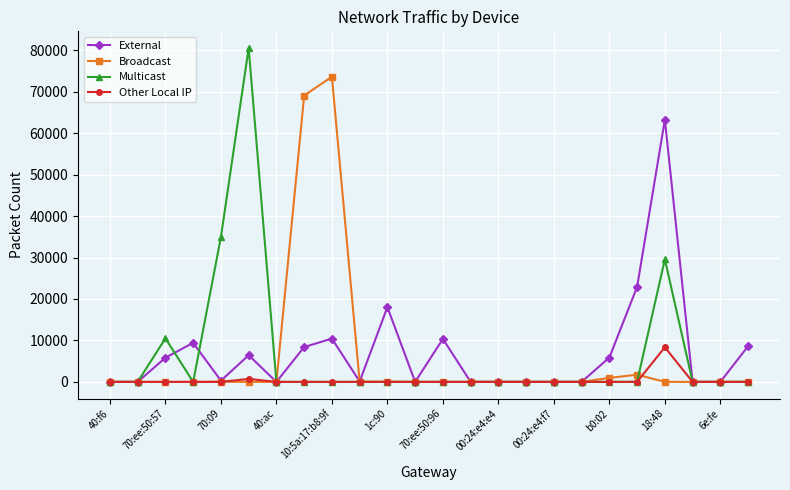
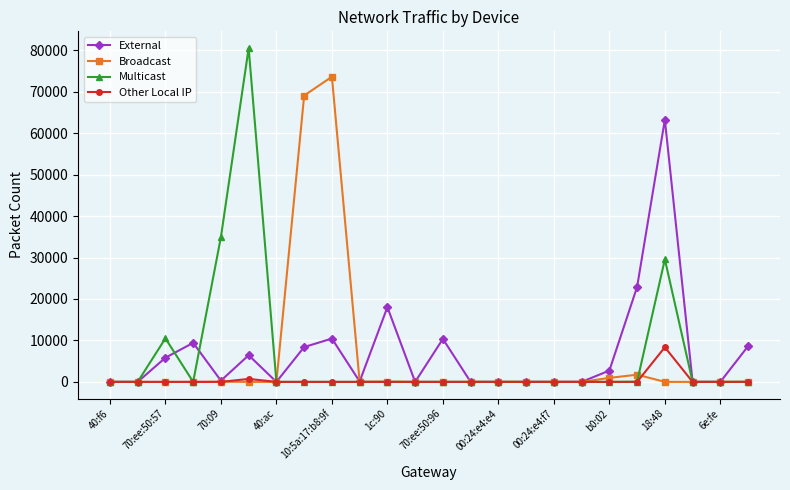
External, b0:02: 6000 -> 3000
